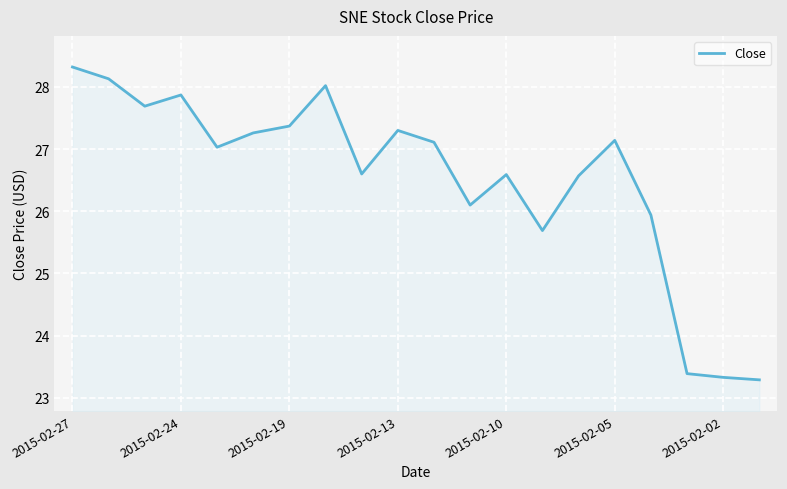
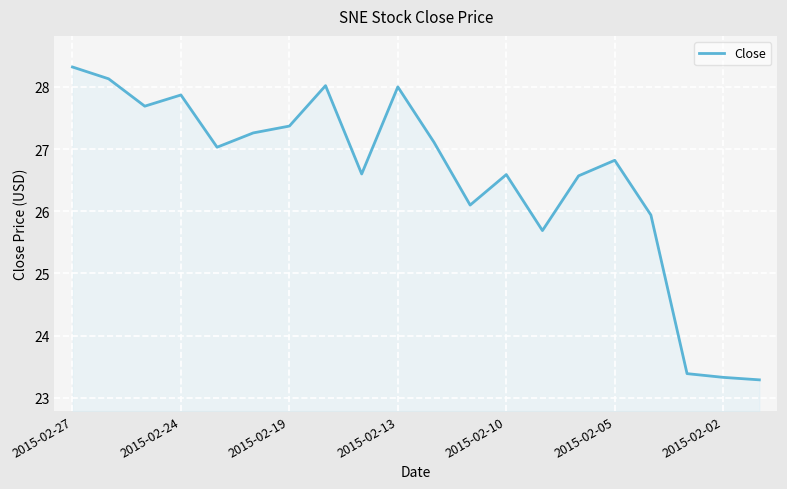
2015-02-13: 27.3 -> 28.0
2015-02-05: 27.1 -> 26.8
